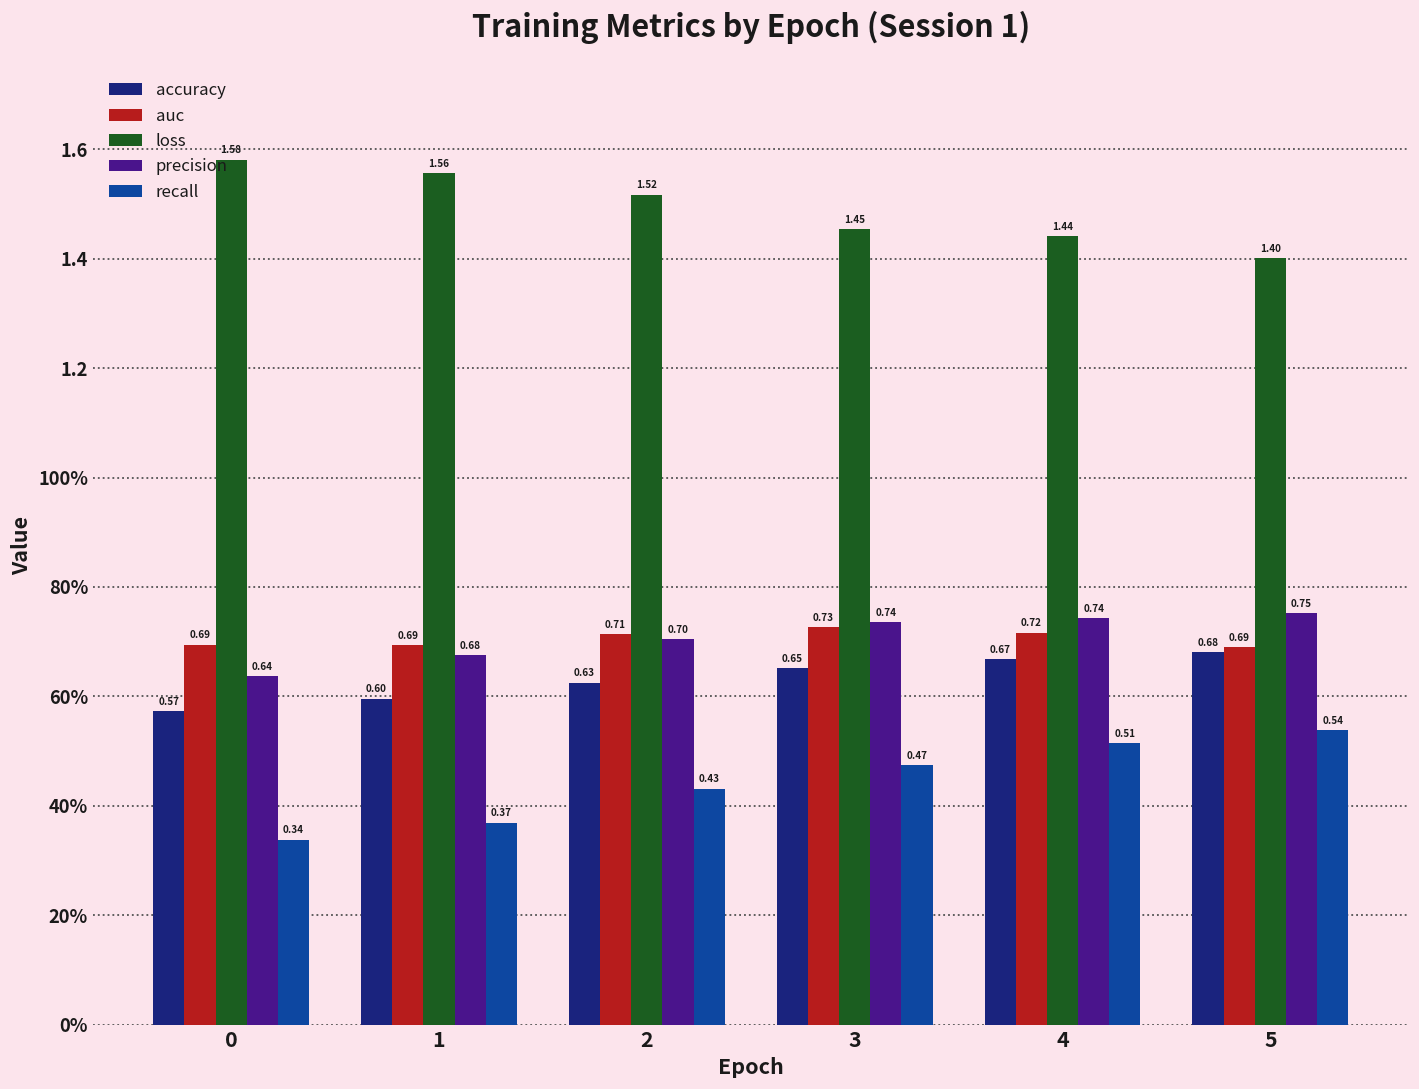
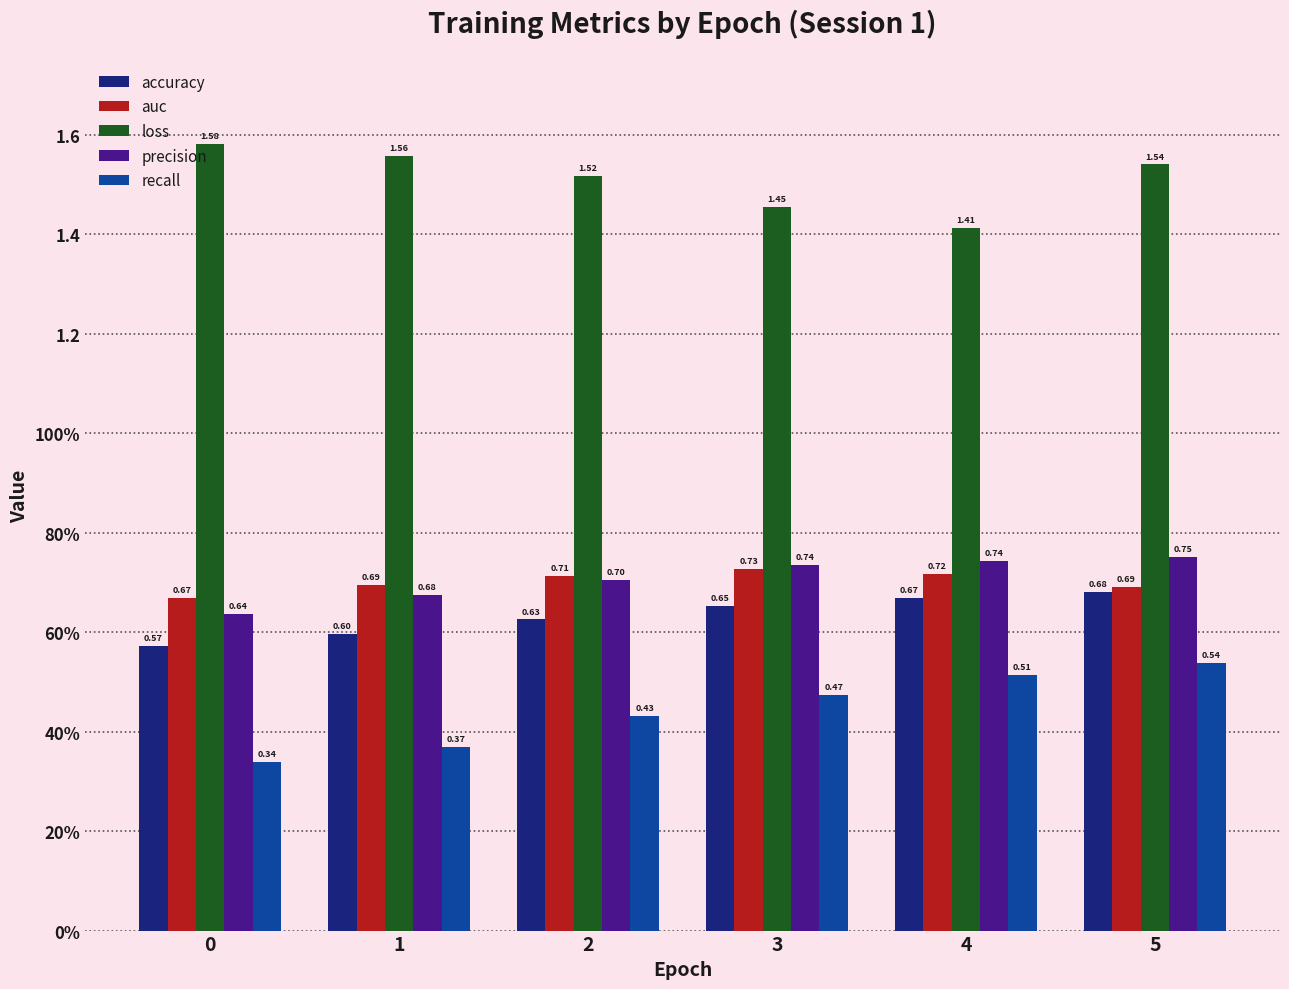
auc, 0: 0.69 -> 0.67
loss, 4: 1.44 -> 1.41
loss, 5: 1.40 -> 1.54
